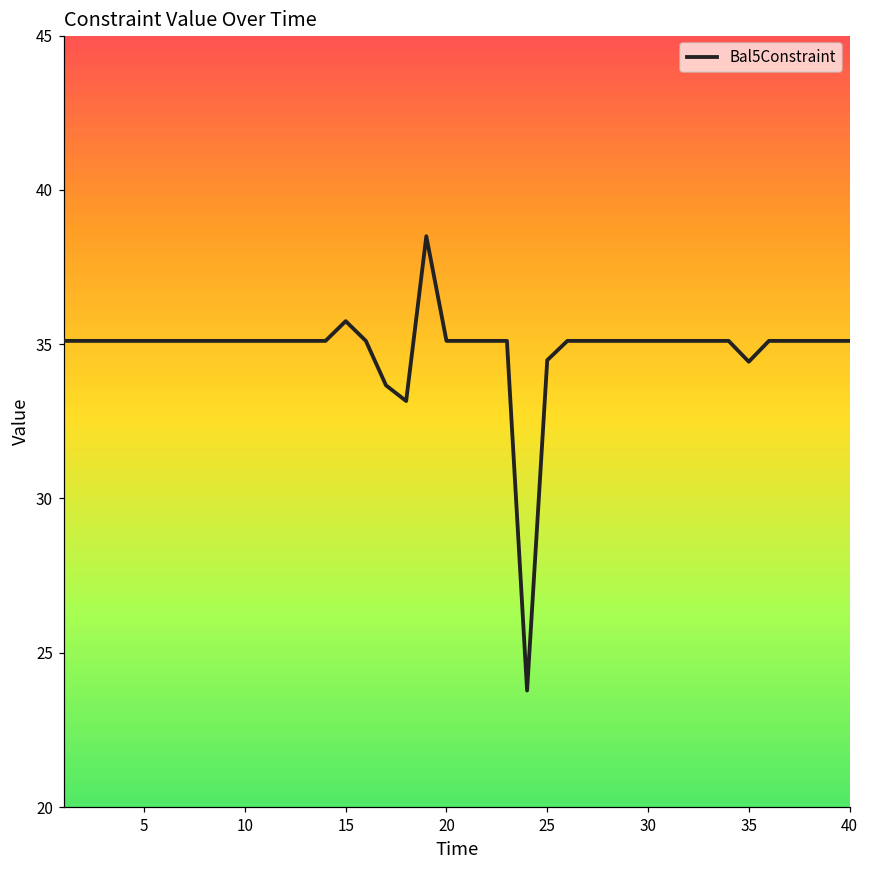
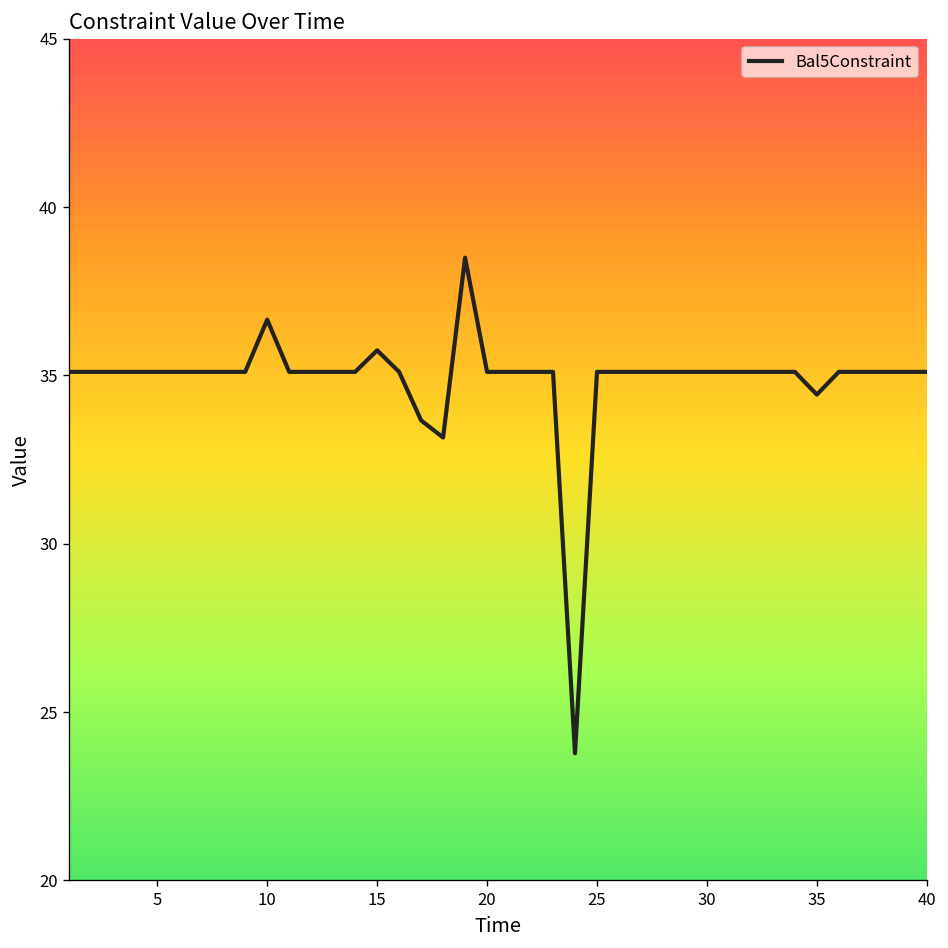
10: 35.1 -> 36.7
25: 34.5 -> 35.1
